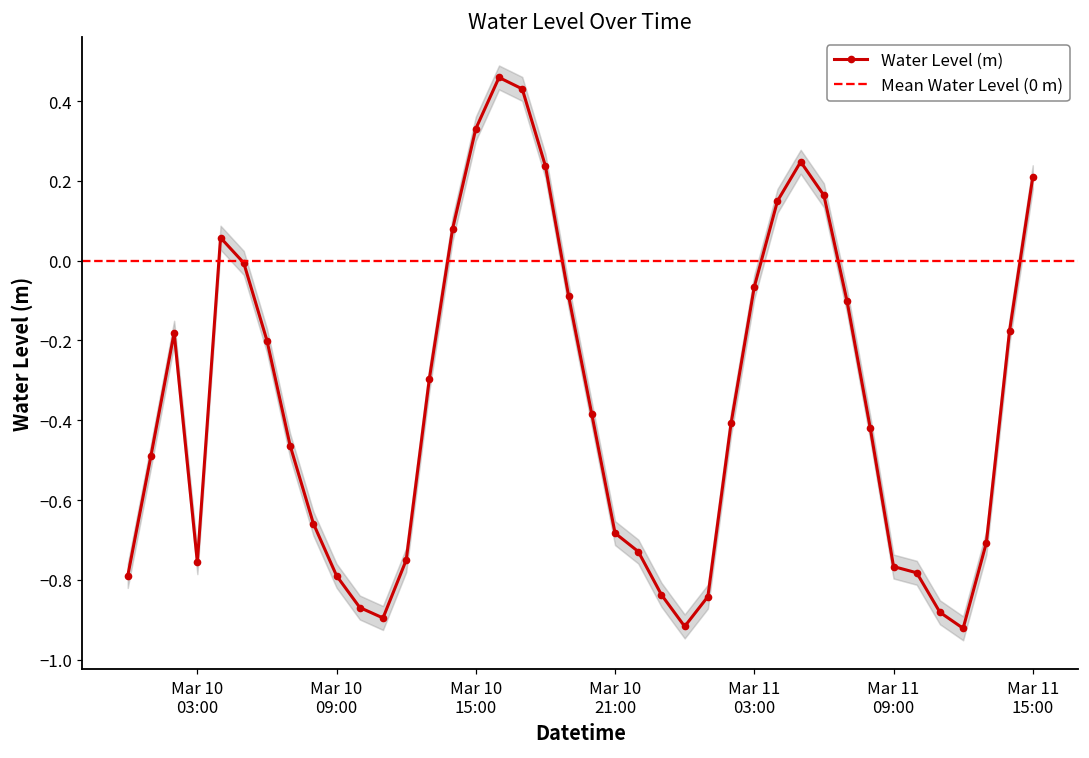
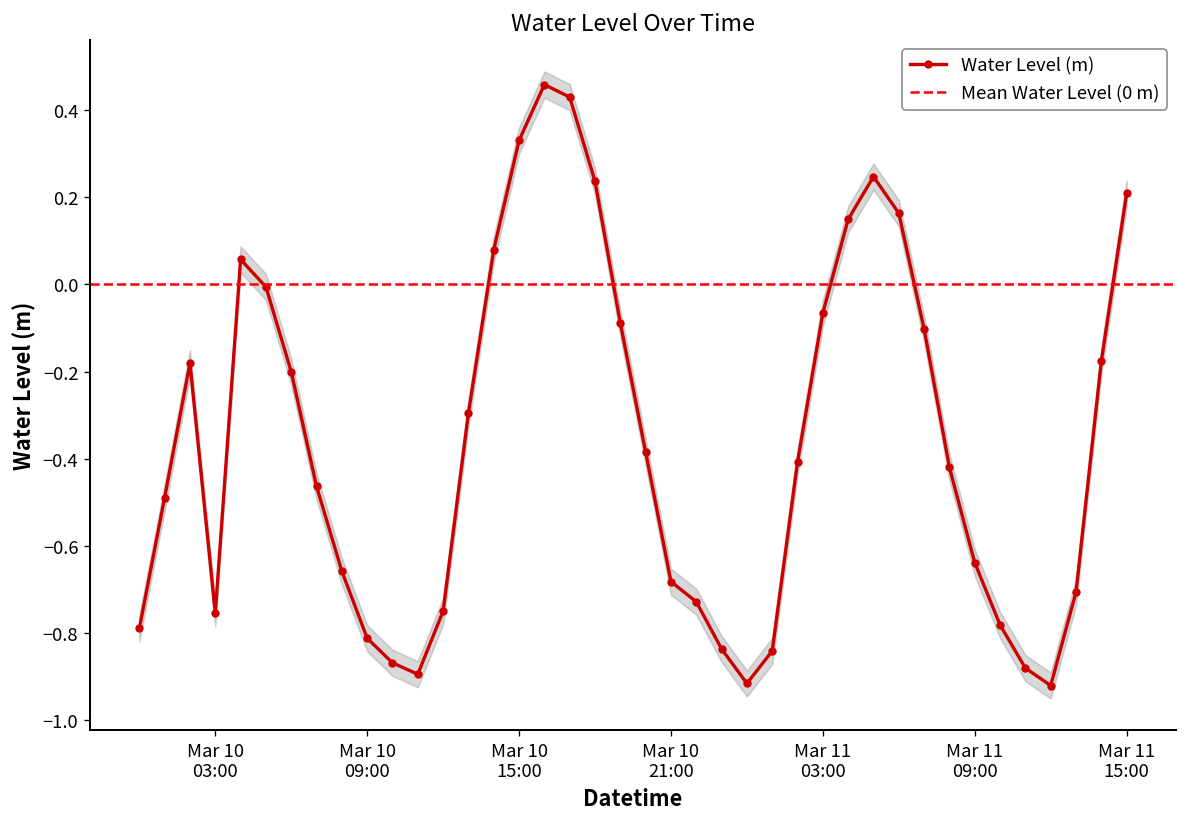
Water Level (m), Mar 10 09:00: -0.79 -> -0.81
Water Level (m), Mar 11 09:00: -0.77 -> -0.64
